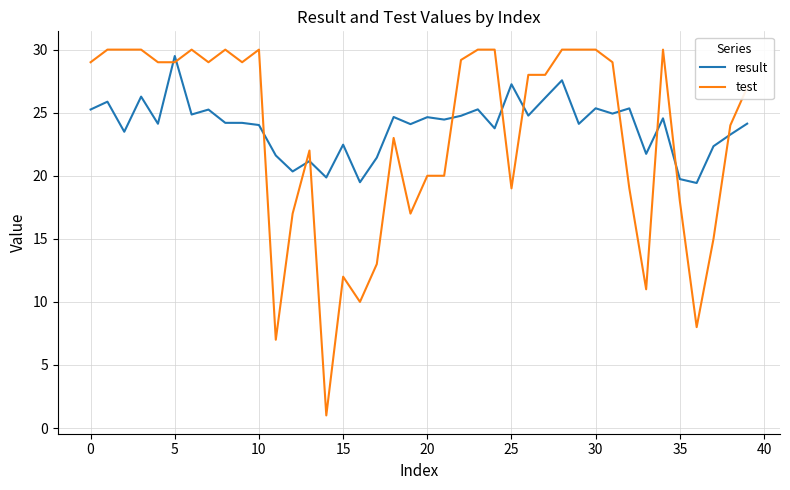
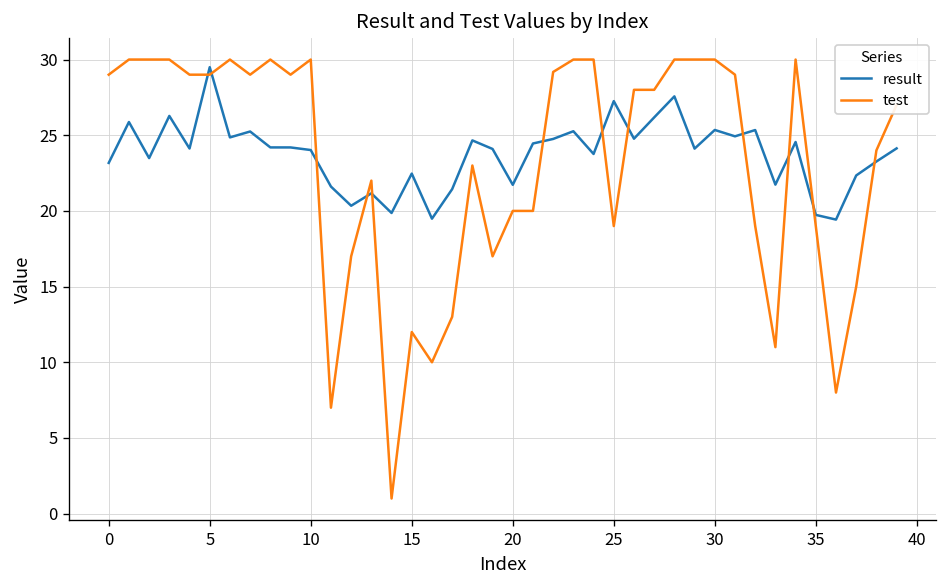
result, 0: 25.3 -> 23.2
result, 20: 24.6 -> 21.7
test, 35: 18 -> 19
